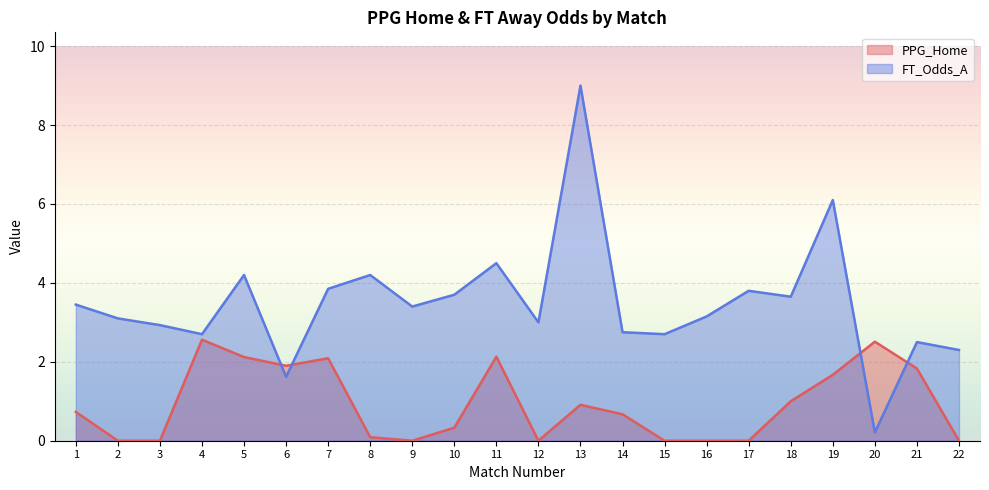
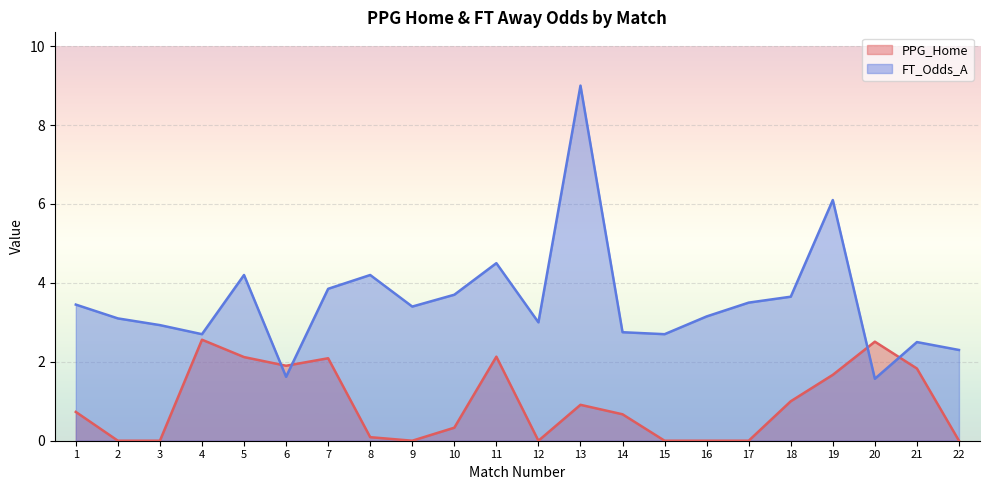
FT_Odds_A, 17: 3.8 -> 3.5
FT_Odds_A, 20: 0.2 -> 1.6
